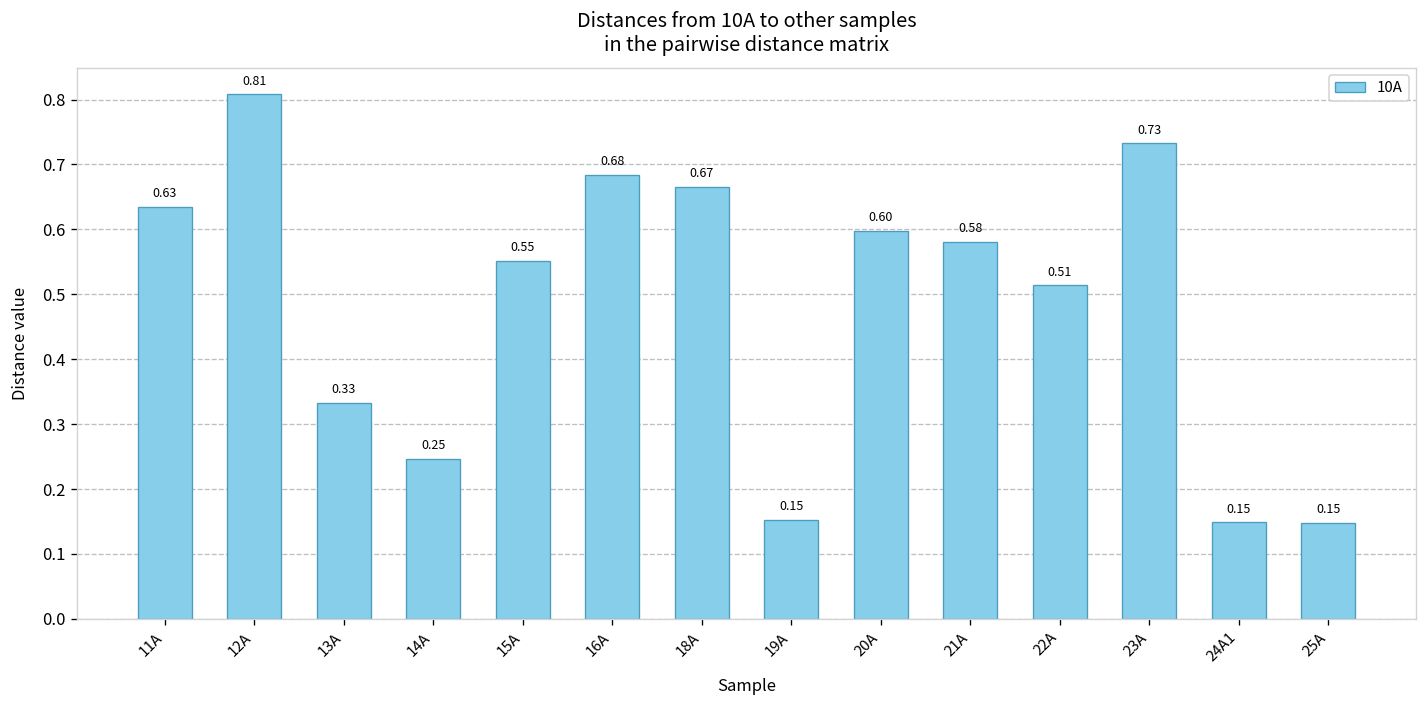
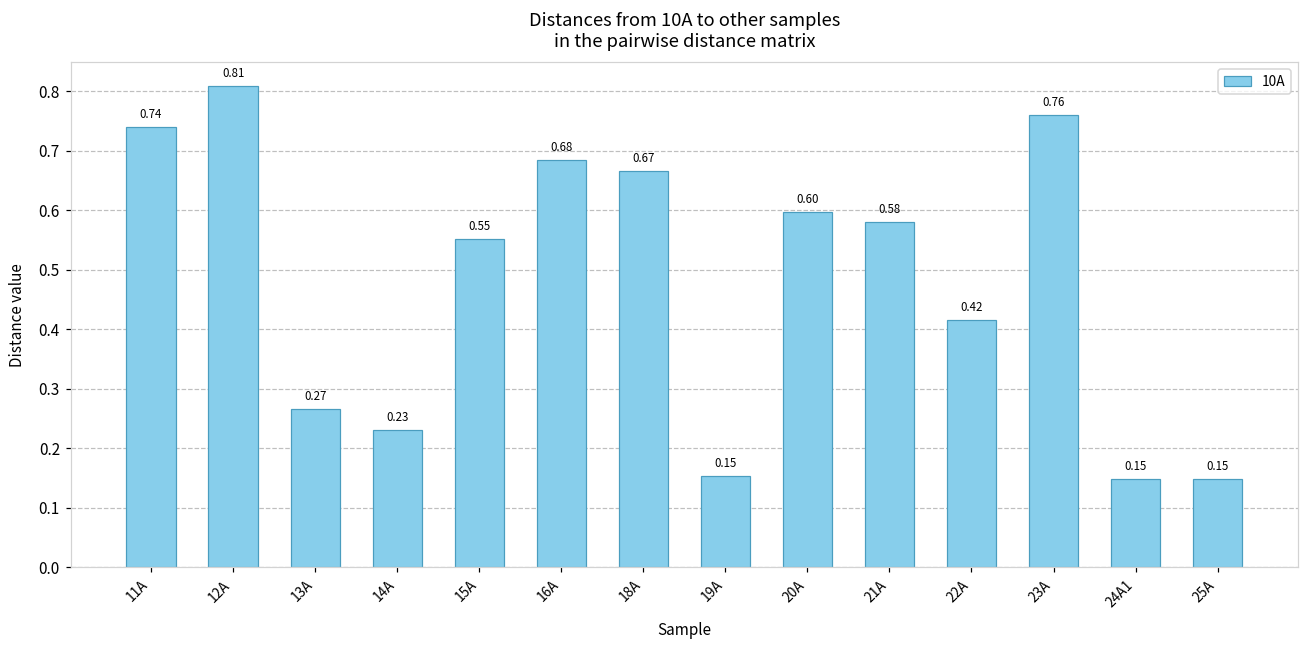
11A: 0.63 -> 0.74
13A: 0.33 -> 0.27
14A: 0.25 -> 0.23
22A: 0.51 -> 0.42
23A: 0.73 -> 0.76
